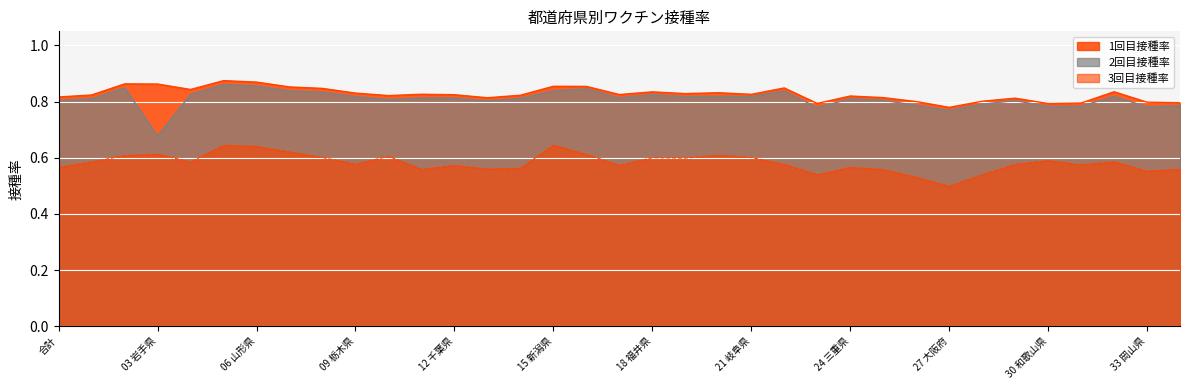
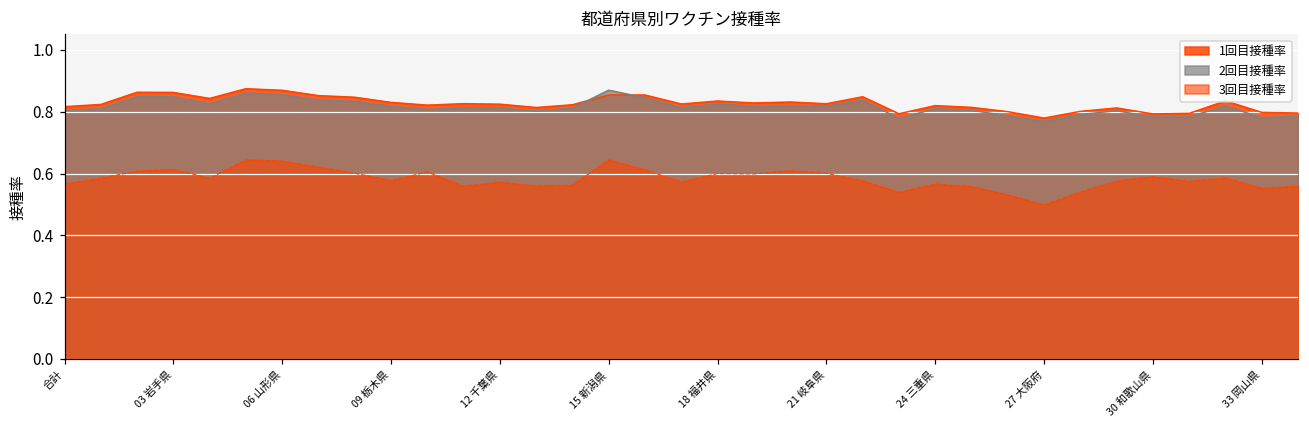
2回目接種率, 03 岩手県: 0.68 -> 0.85
2回目接種率, 15 新潟県: 0.84 -> 0.87
